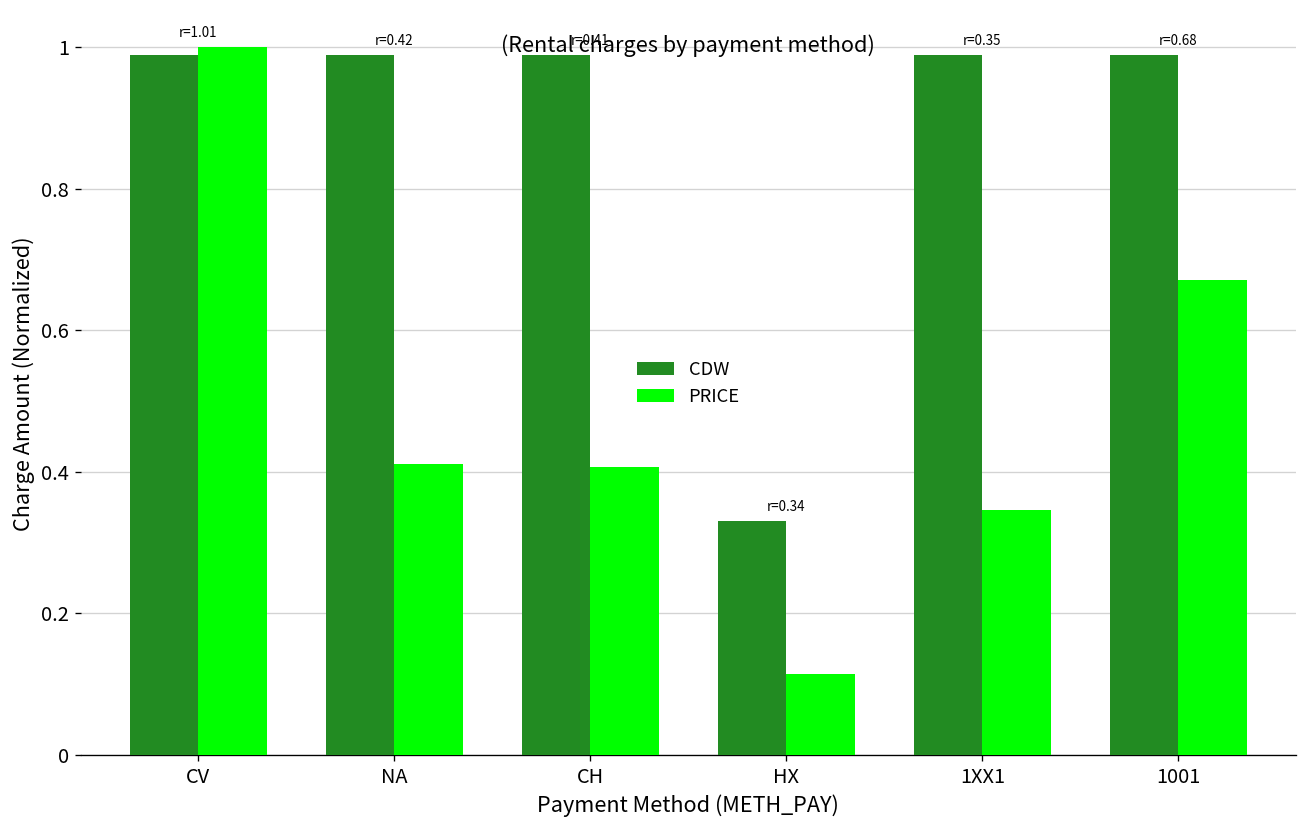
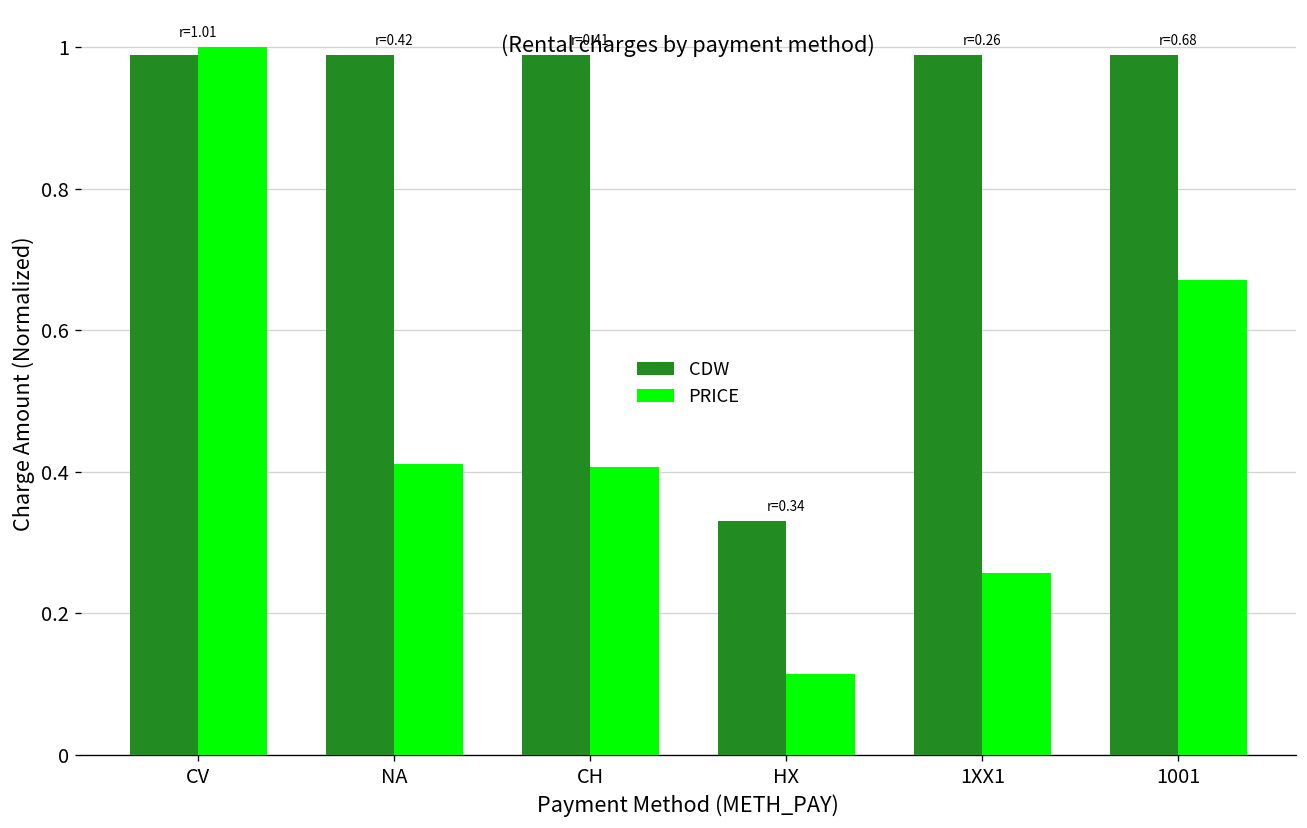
PRICE, 1XX1: 0.35 -> 0.26
